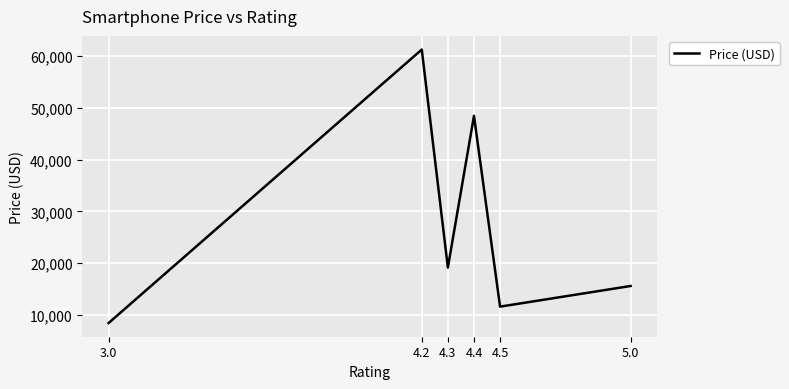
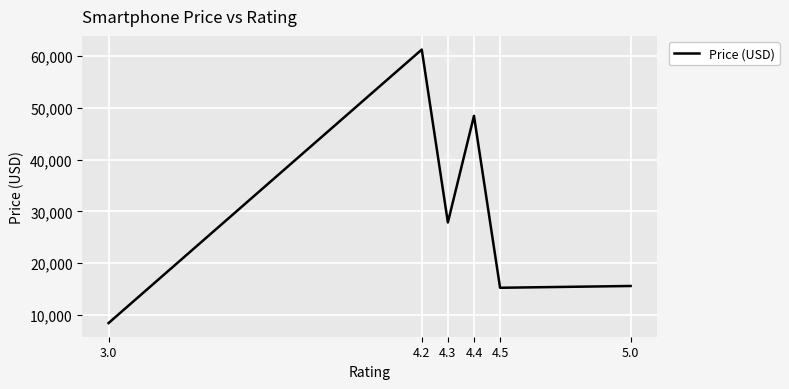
4.3: 19,000 -> 28,000
4.5: 12,000 -> 15,000
